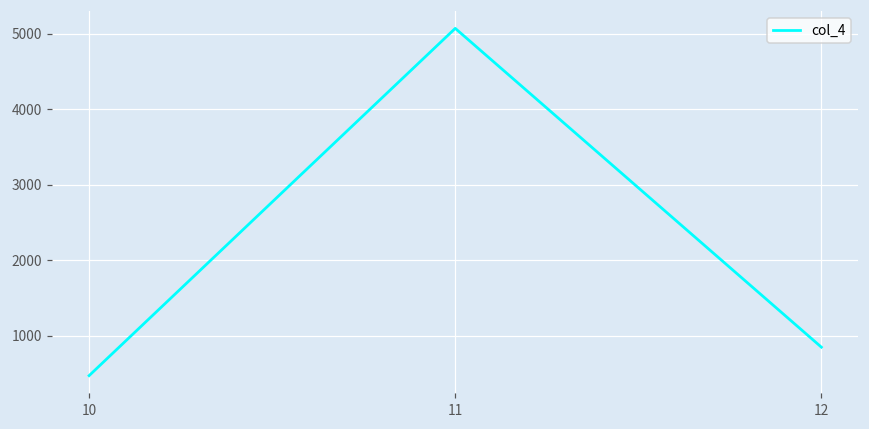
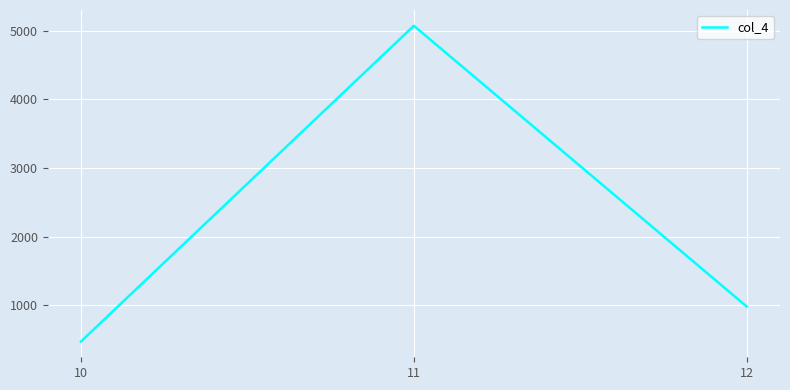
12: 900 -> 1000
